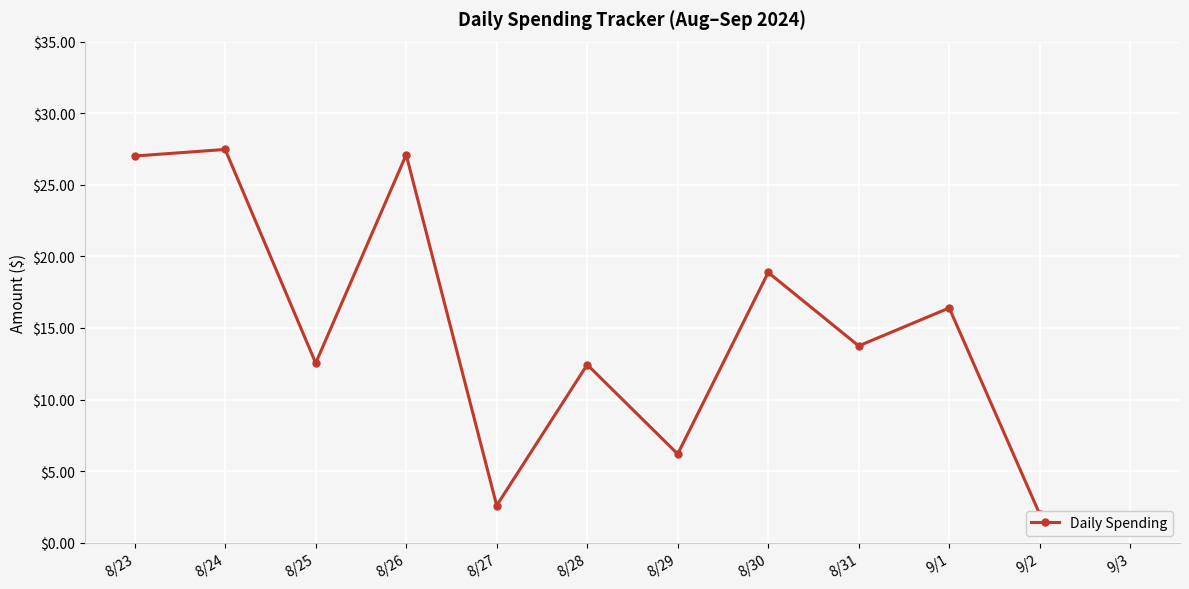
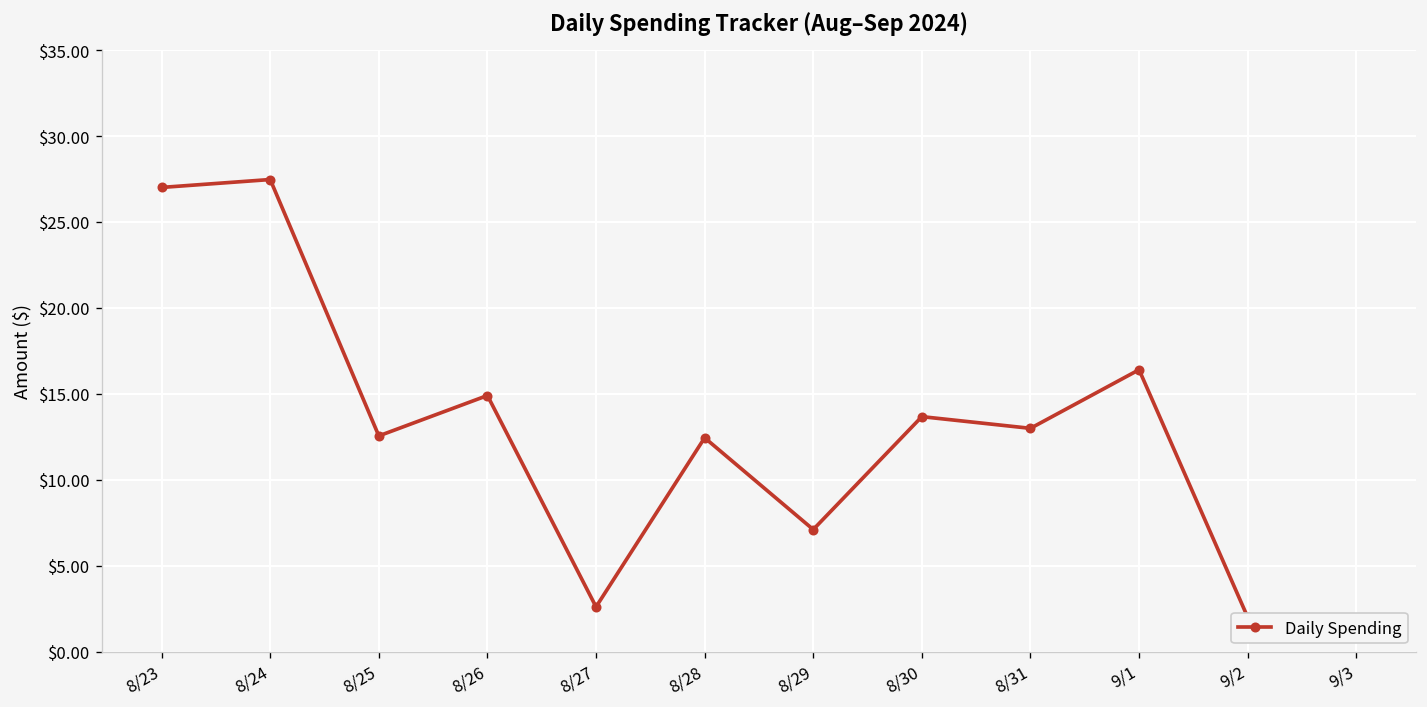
8/26: $27.1 -> $14.9
8/29: $6.2 -> $7.1
8/30: $18.9 -> $13.7
8/31: $13.8 -> $13.0
